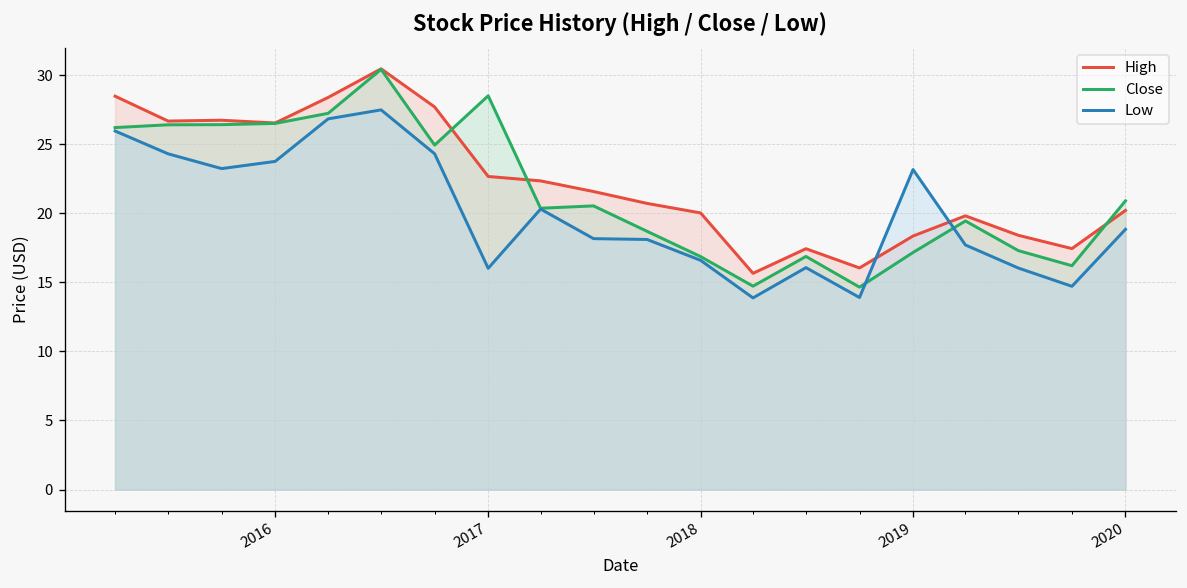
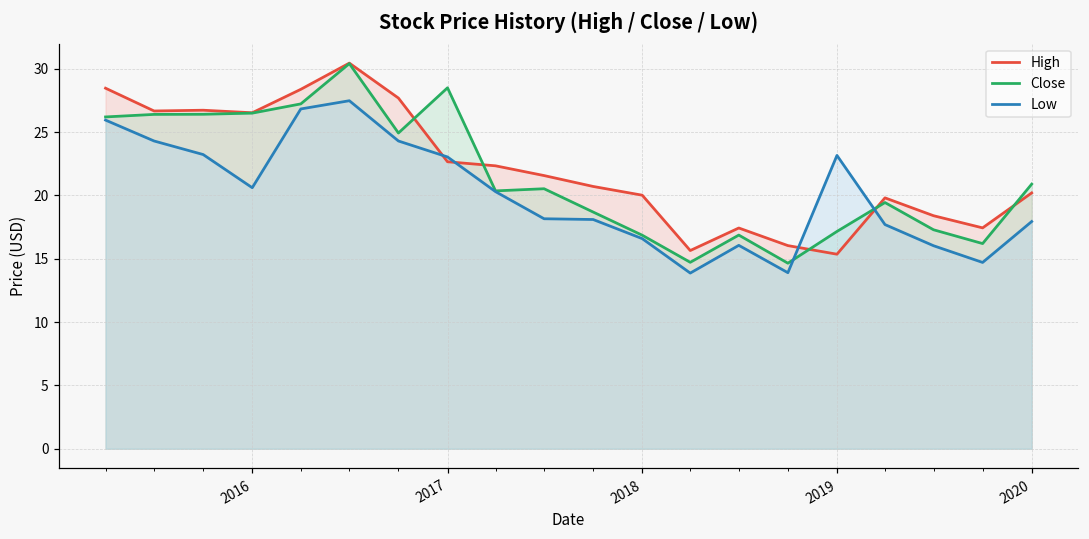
Low, 2016: 23.8 -> 20.6
Low, 2017: 16.0 -> 23.0
High, 2019: 18.4 -> 15.4
Low, 2020: 18.8 -> 17.9
